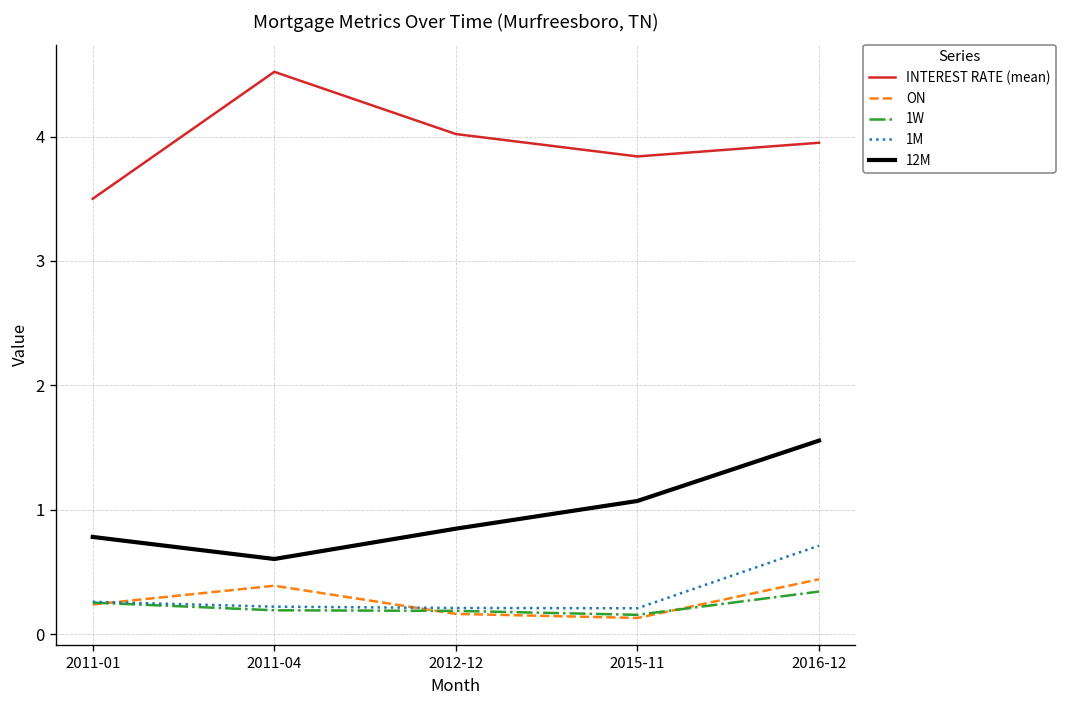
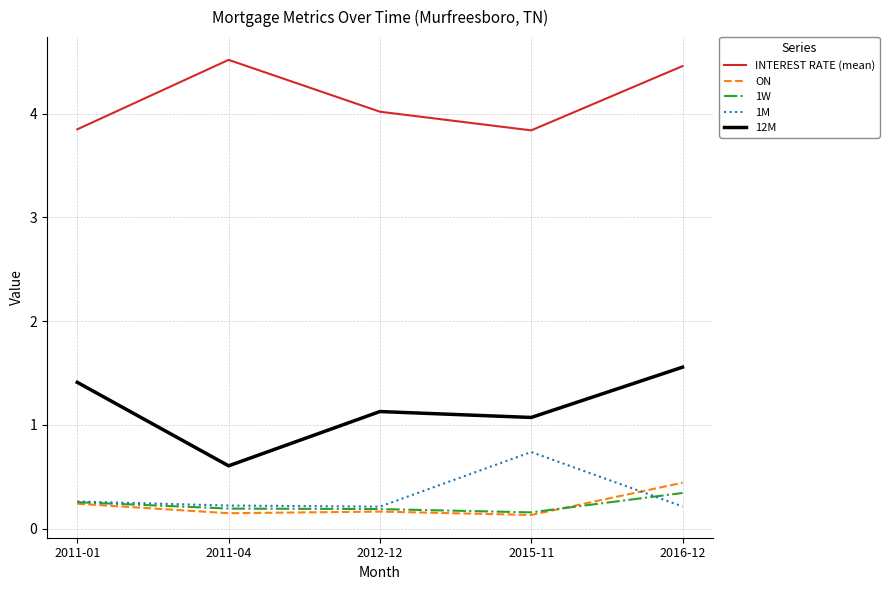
INTEREST RATE (mean), 2011-01: 3.50 -> 3.85
12M, 2011-01: 0.78 -> 1.41
ON, 2011-04: 0.39 -> 0.15
12M, 2012-12: 0.85 -> 1.13
1M, 2015-11: 0.21 -> 0.74
INTEREST RATE (mean), 2016-12: 3.95 -> 4.46
1M, 2016-12: 0.71 -> 0.21
